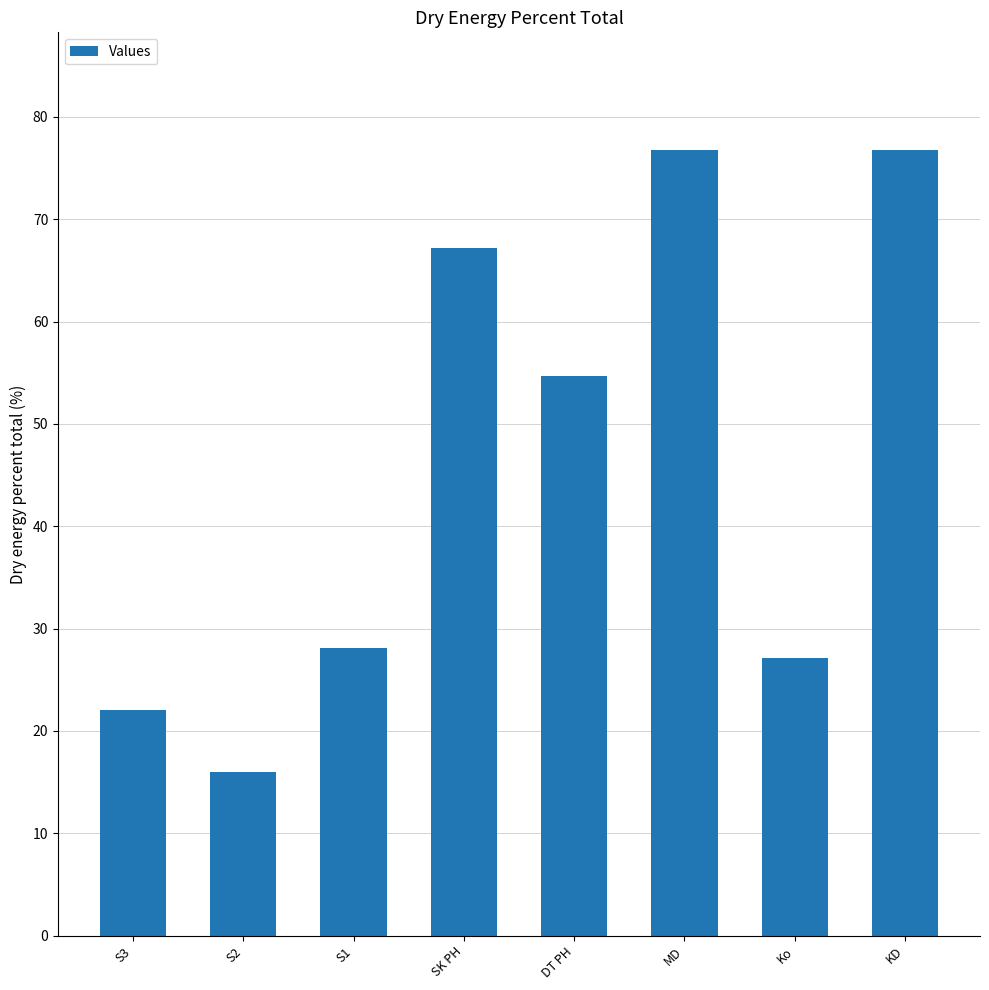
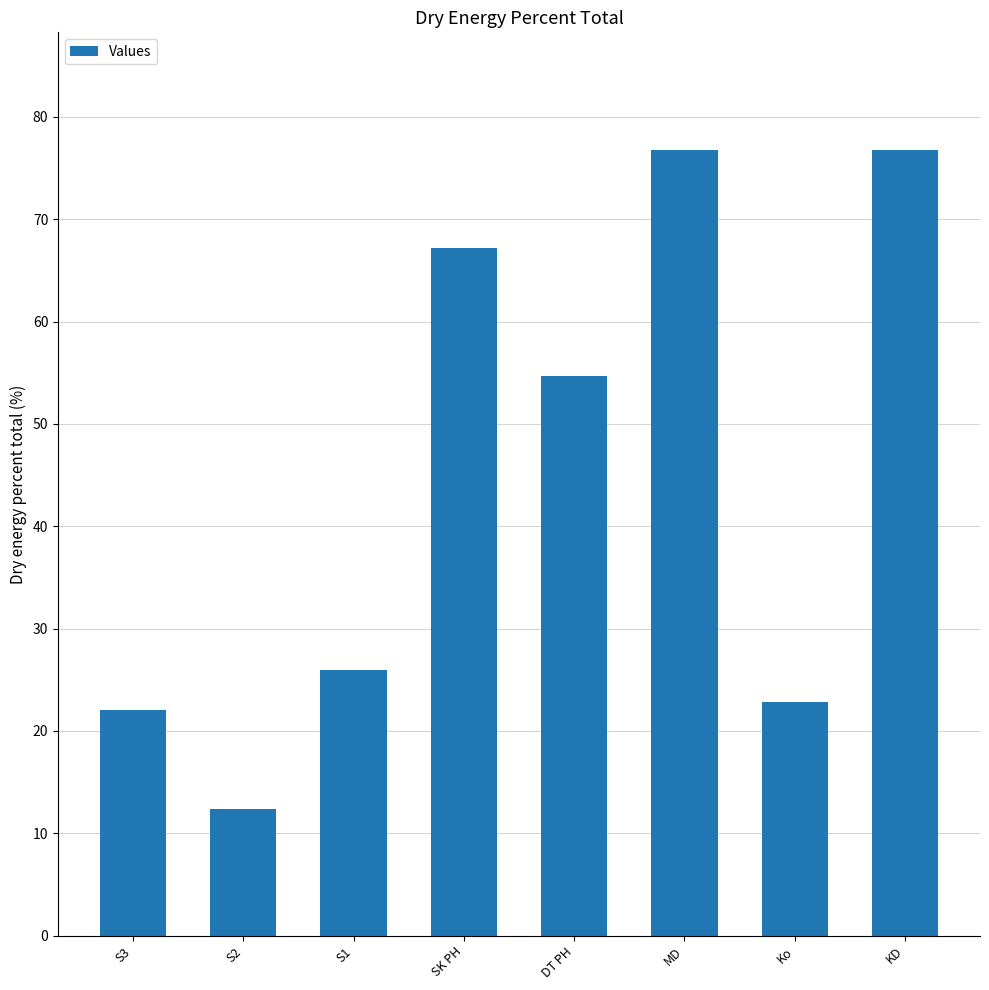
S2: 16.0 -> 12.4
S1: 28.1 -> 25.9
Ko: 27.1 -> 22.8
